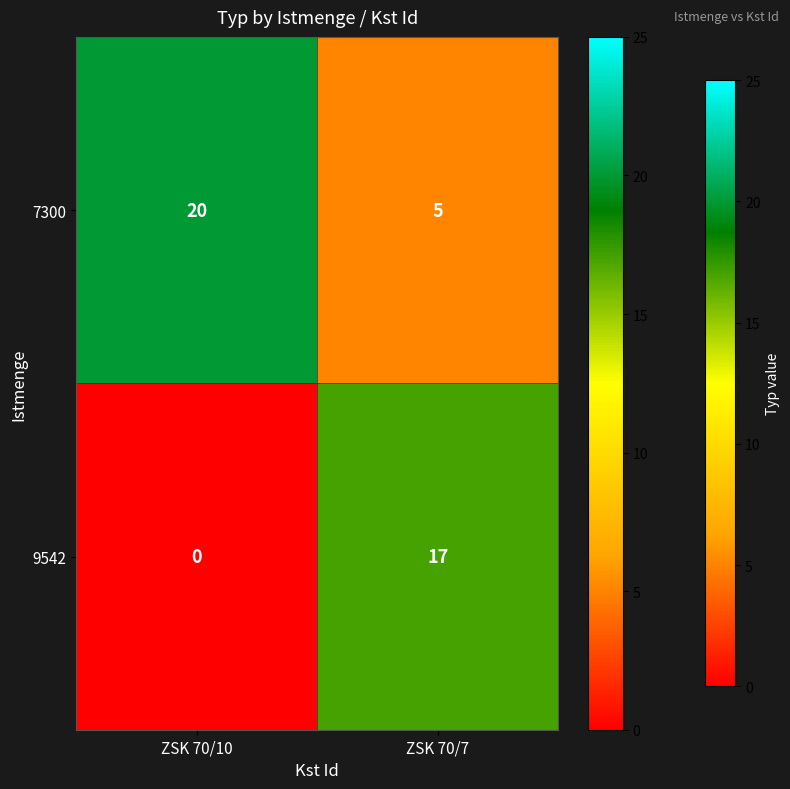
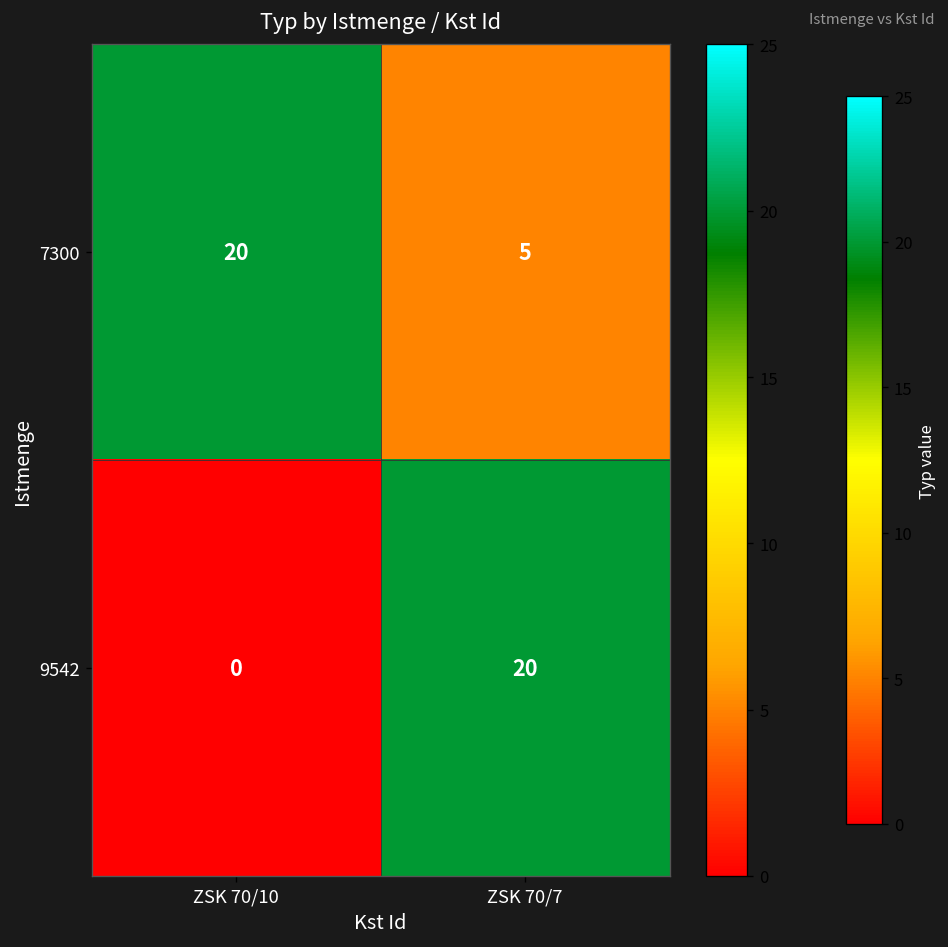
9542, ZSK 70/7: 17 -> 20
